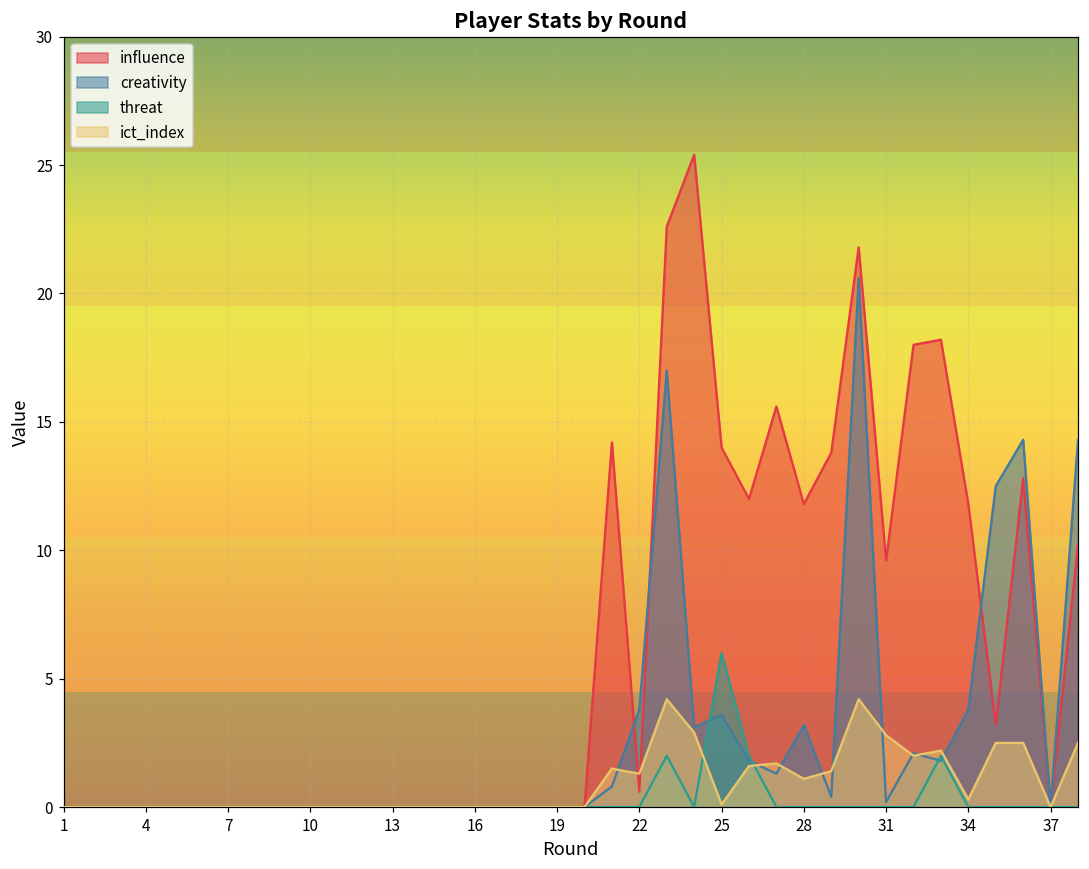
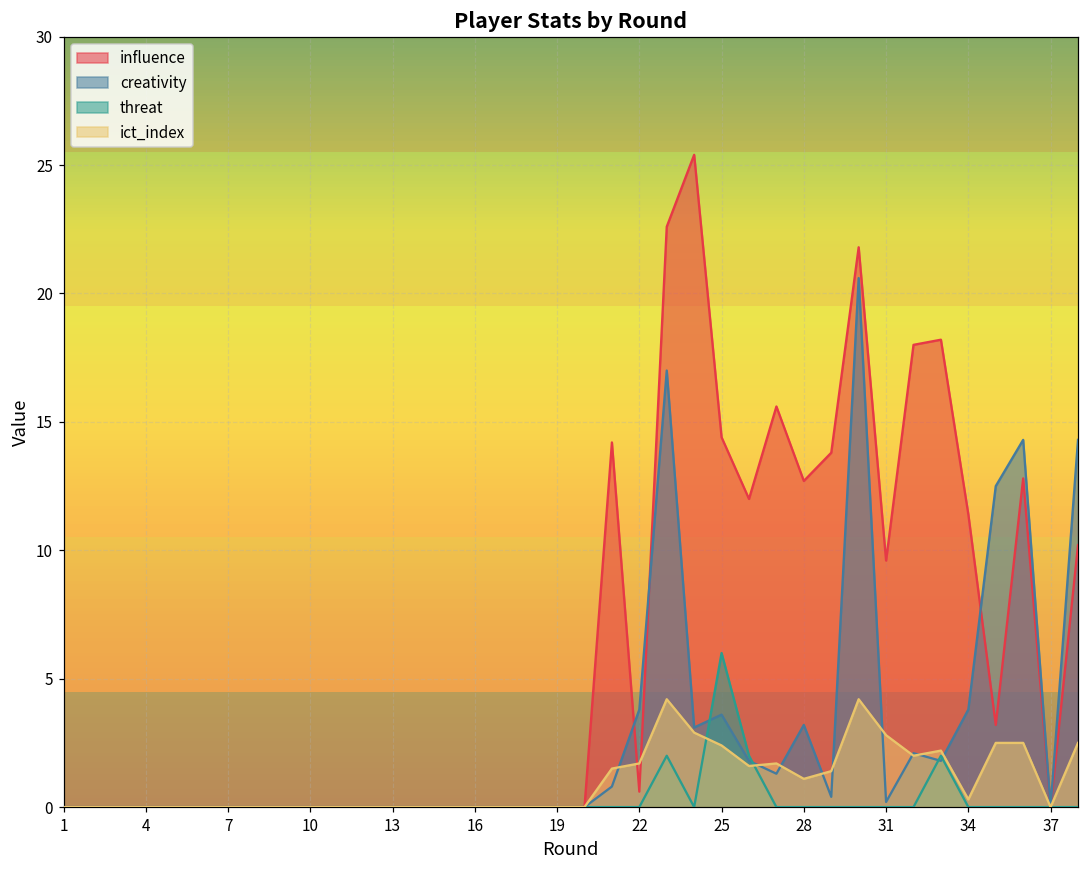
ict_index, 22: 1.3 -> 1.7
influence, 25: 14.0 -> 14.4
ict_index, 25: 0.1 -> 2.4
influence, 28: 11.8 -> 12.7
influence, 34: 11.8 -> 11.4
